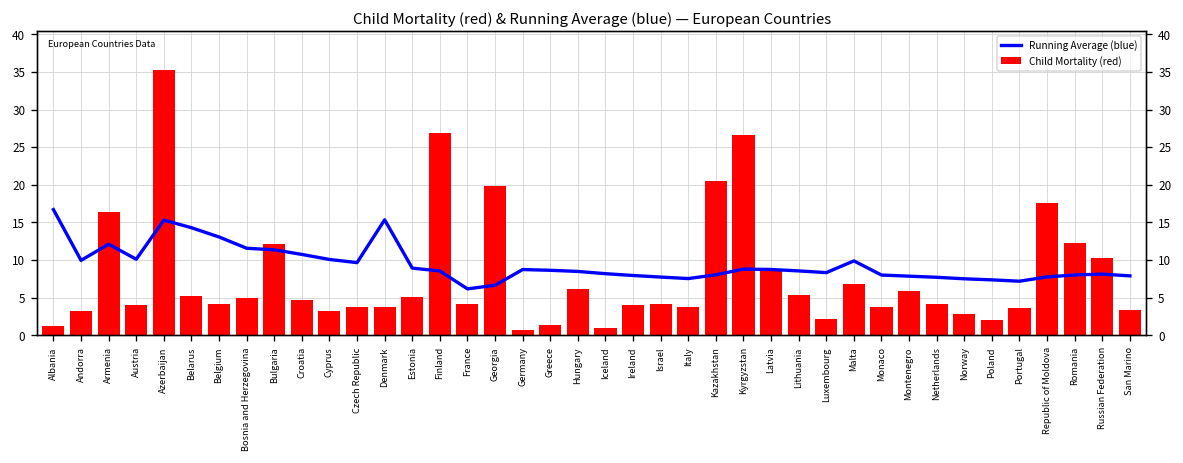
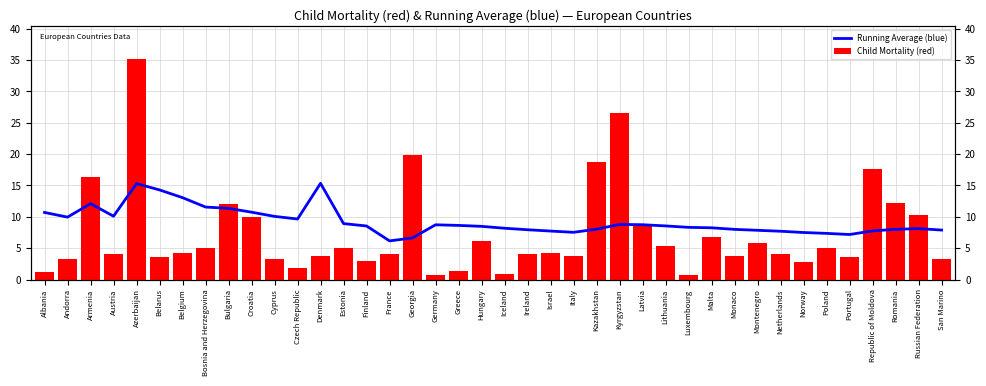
Running Average (blue), Albania: 17 -> 11
Child Mortality (red), Belarus: 5 -> 4
Child Mortality (red), Croatia: 5 -> 10
Child Mortality (red), Czech Republic: 4 -> 2
Child Mortality (red), Finland: 27 -> 3
Child Mortality (red), Kazakhstan: 21 -> 19
Child Mortality (red), Luxembourg: 2 -> 1
Running Average (blue), Malta: 10 -> 8
Child Mortality (red), Poland: 2 -> 5
